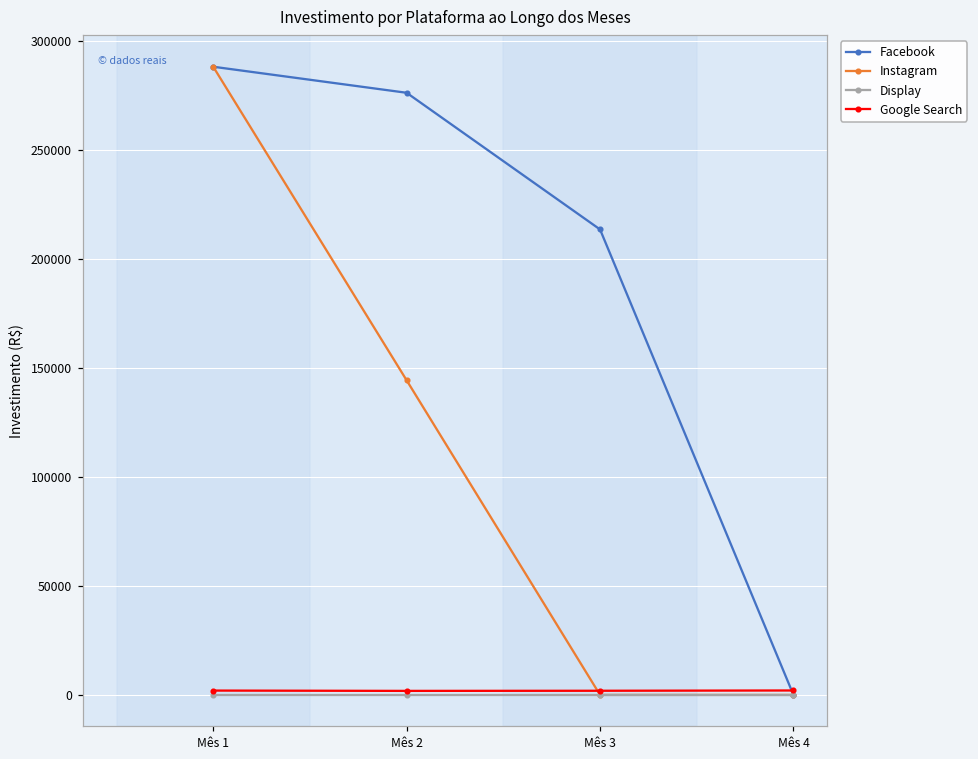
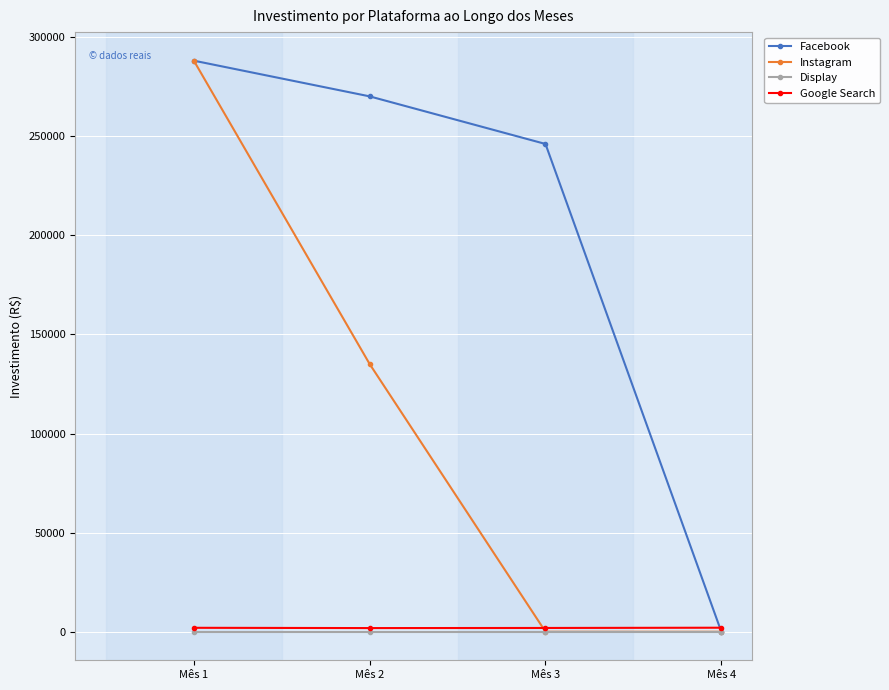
Facebook, Mês 2: 276000 -> 270000
Instagram, Mês 2: 144000 -> 135000
Facebook, Mês 3: 213000 -> 246000
